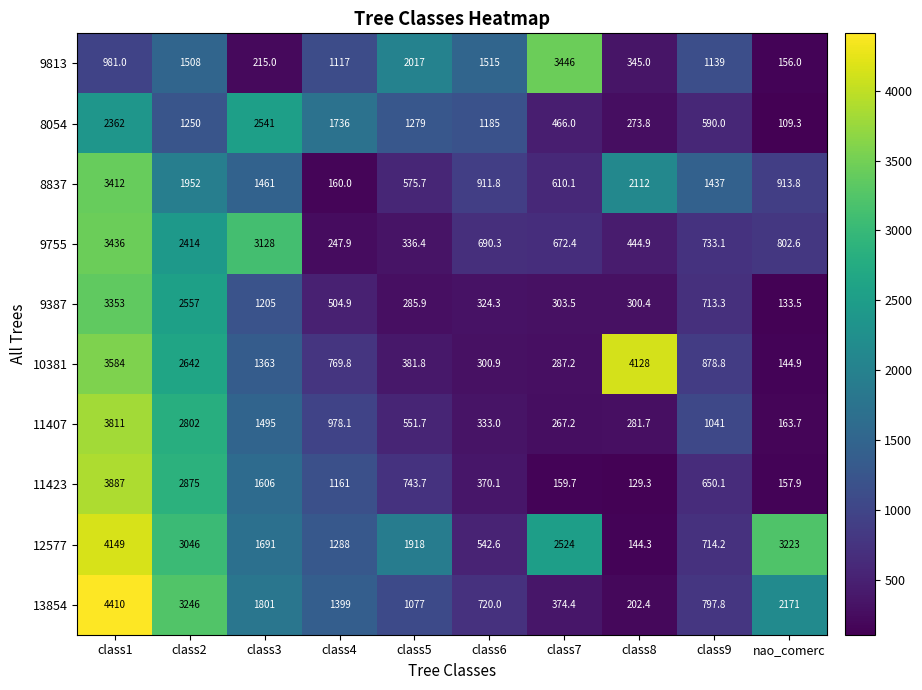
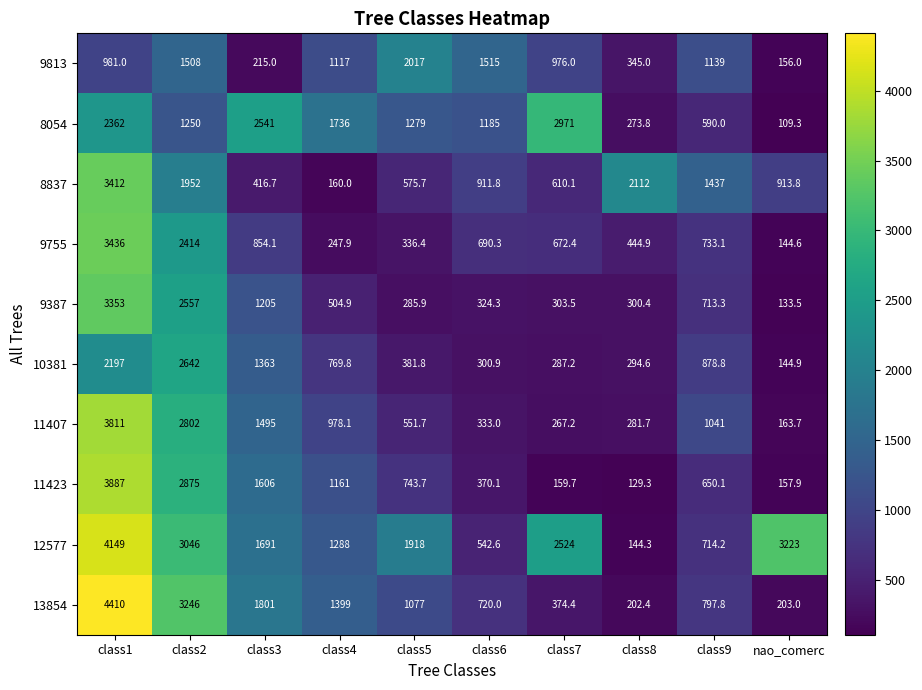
9813, class7: 3446 -> 976.0
8054, class7: 466.0 -> 2971
8837, class3: 1461 -> 416.7
9755, class3: 3128 -> 854.1
9755, nao_comerc: 802.6 -> 144.6
10381, class1: 3584 -> 2197
10381, class8: 4128 -> 294.6
13854, nao_comerc: 2171 -> 203.0
